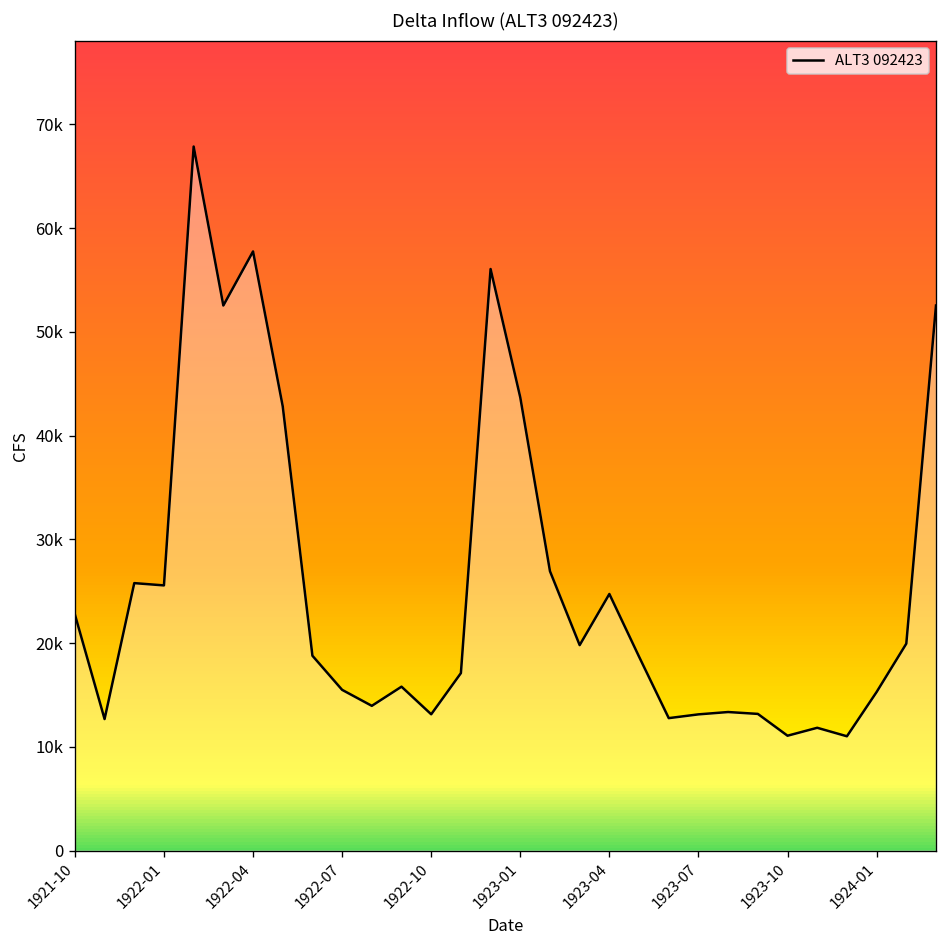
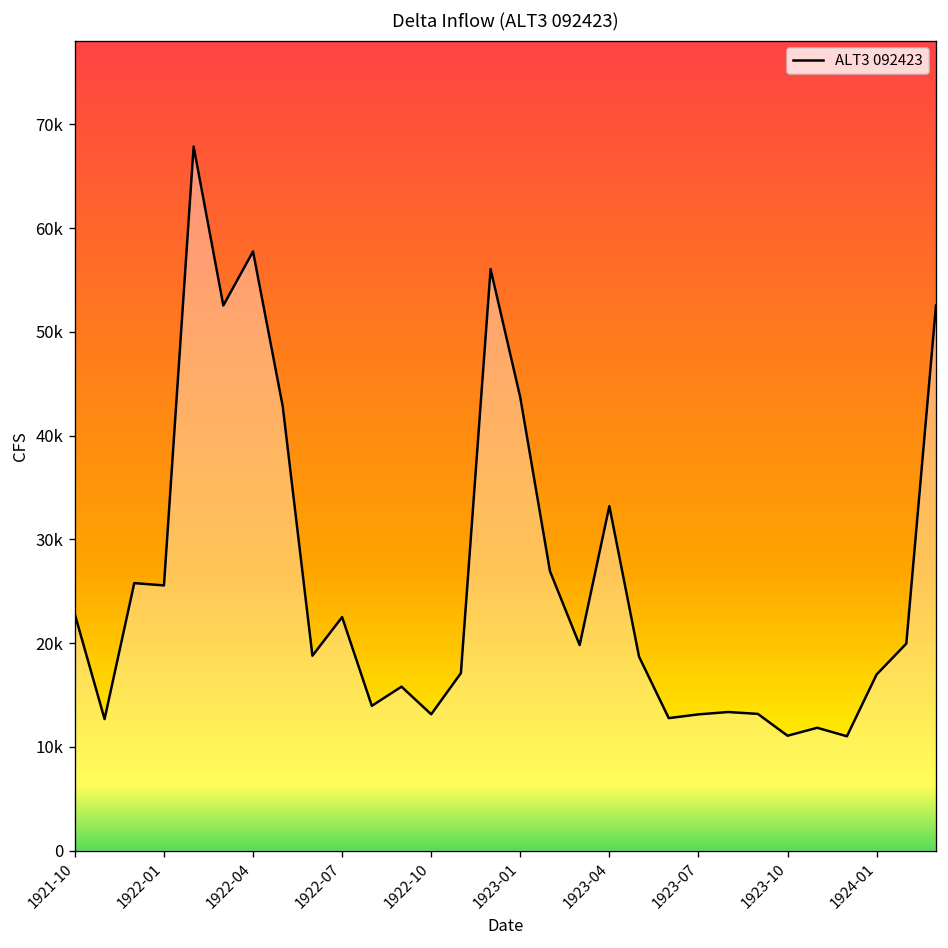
1922-07: 15000 -> 23000
1923-04: 25000 -> 33000
1924-01: 15000 -> 17000
